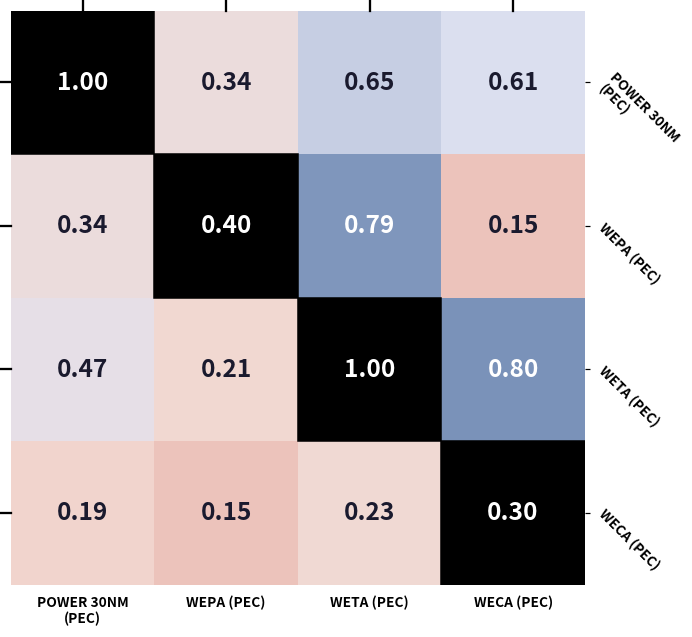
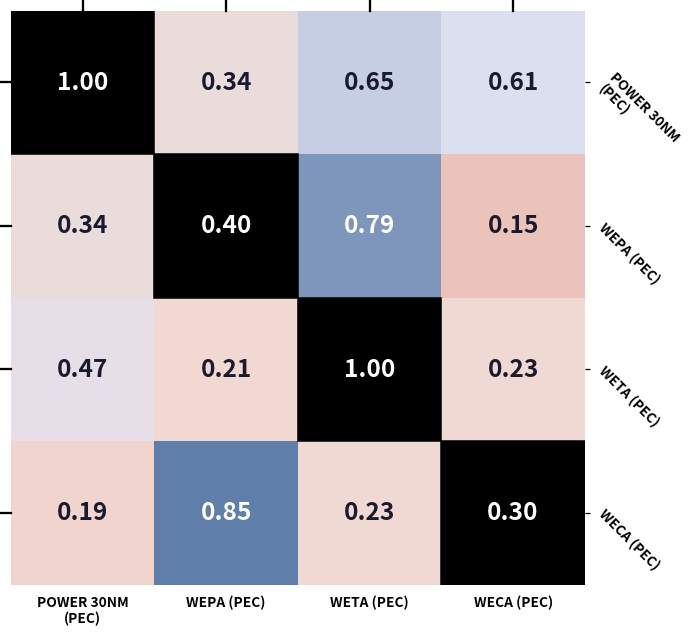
WETA (PEC), WECA (PEC): 0.80 -> 0.23
WECA (PEC), WEPA (PEC): 0.15 -> 0.85
